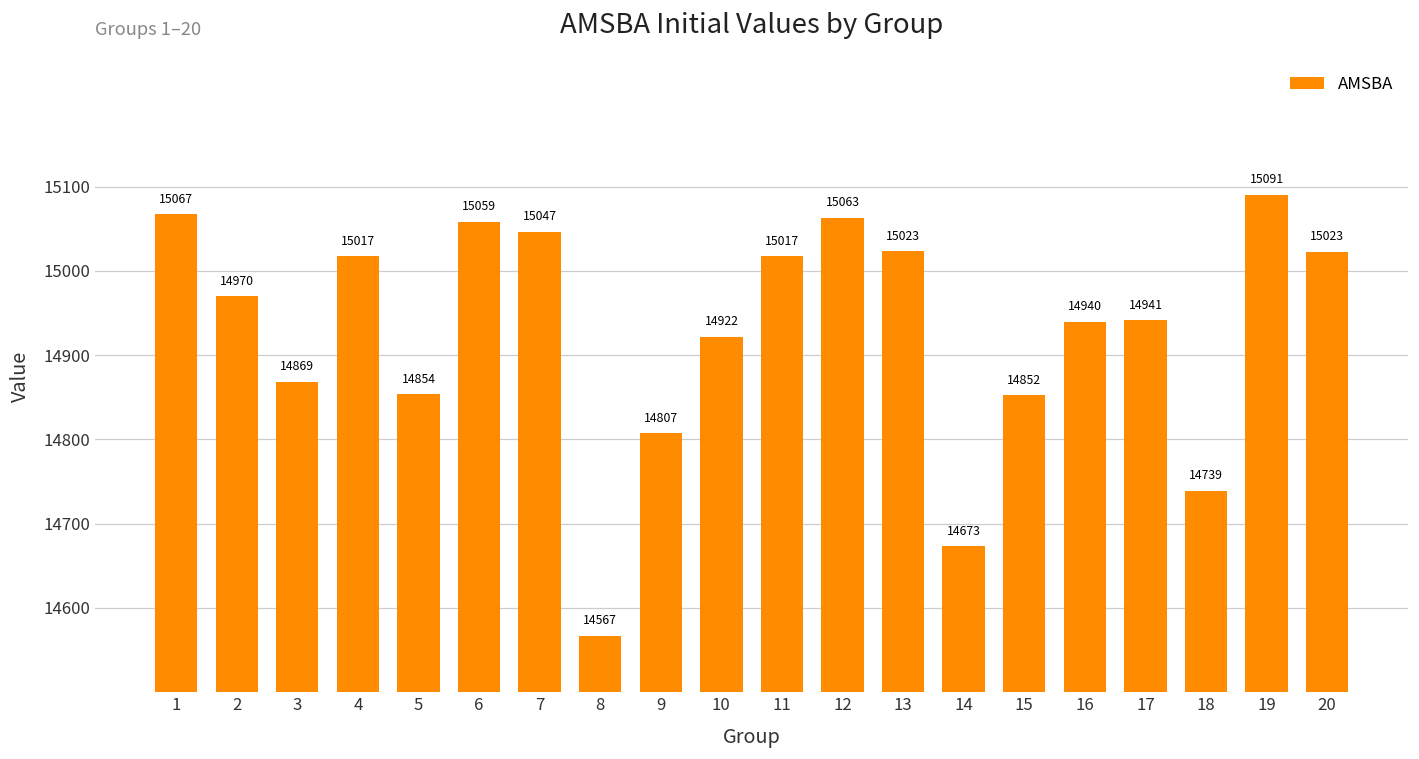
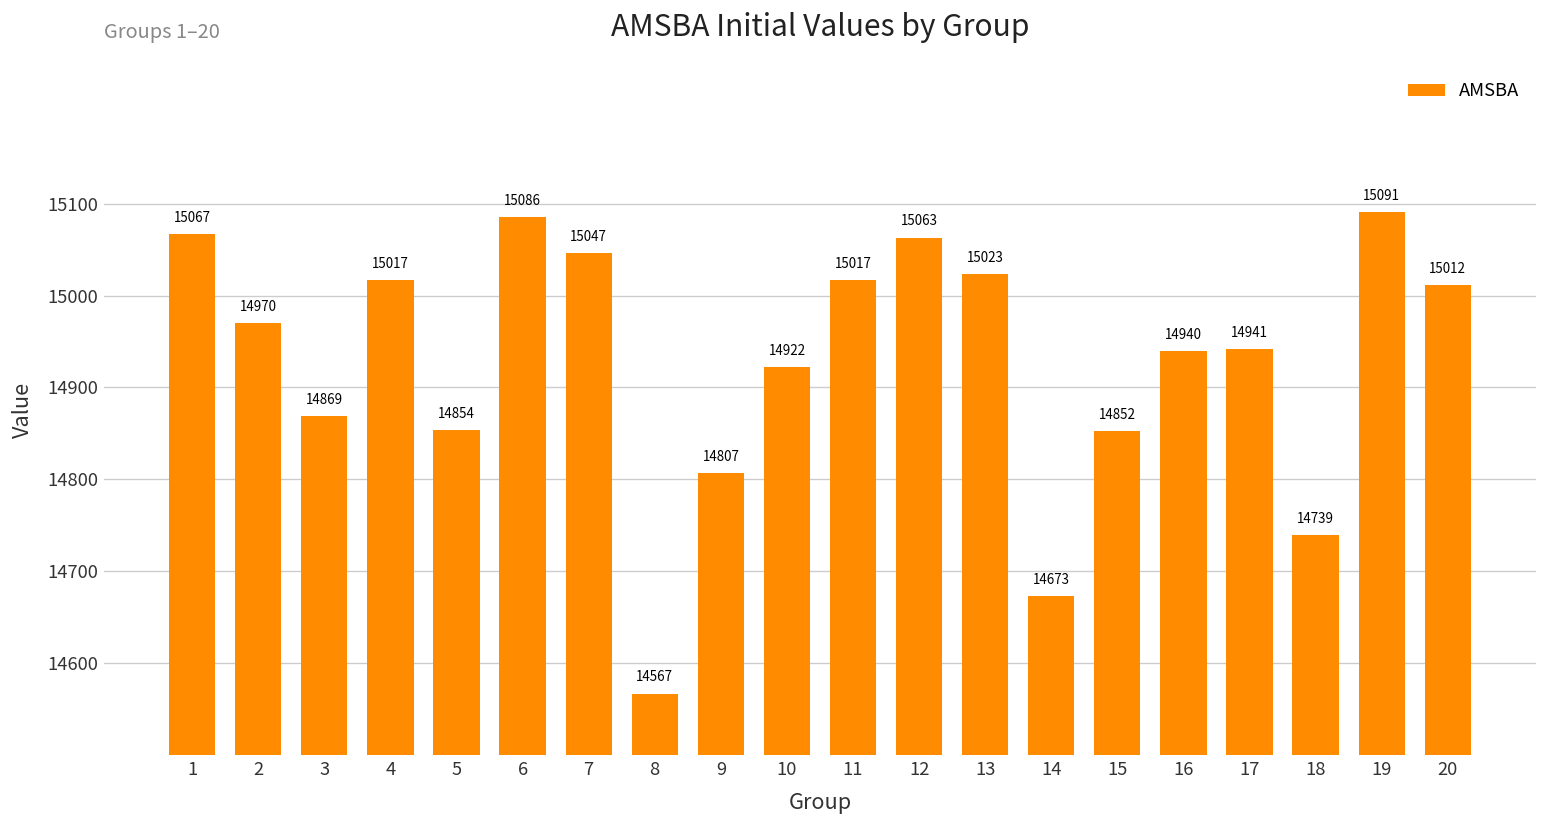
6: 15059 -> 15086
20: 15023 -> 15012
